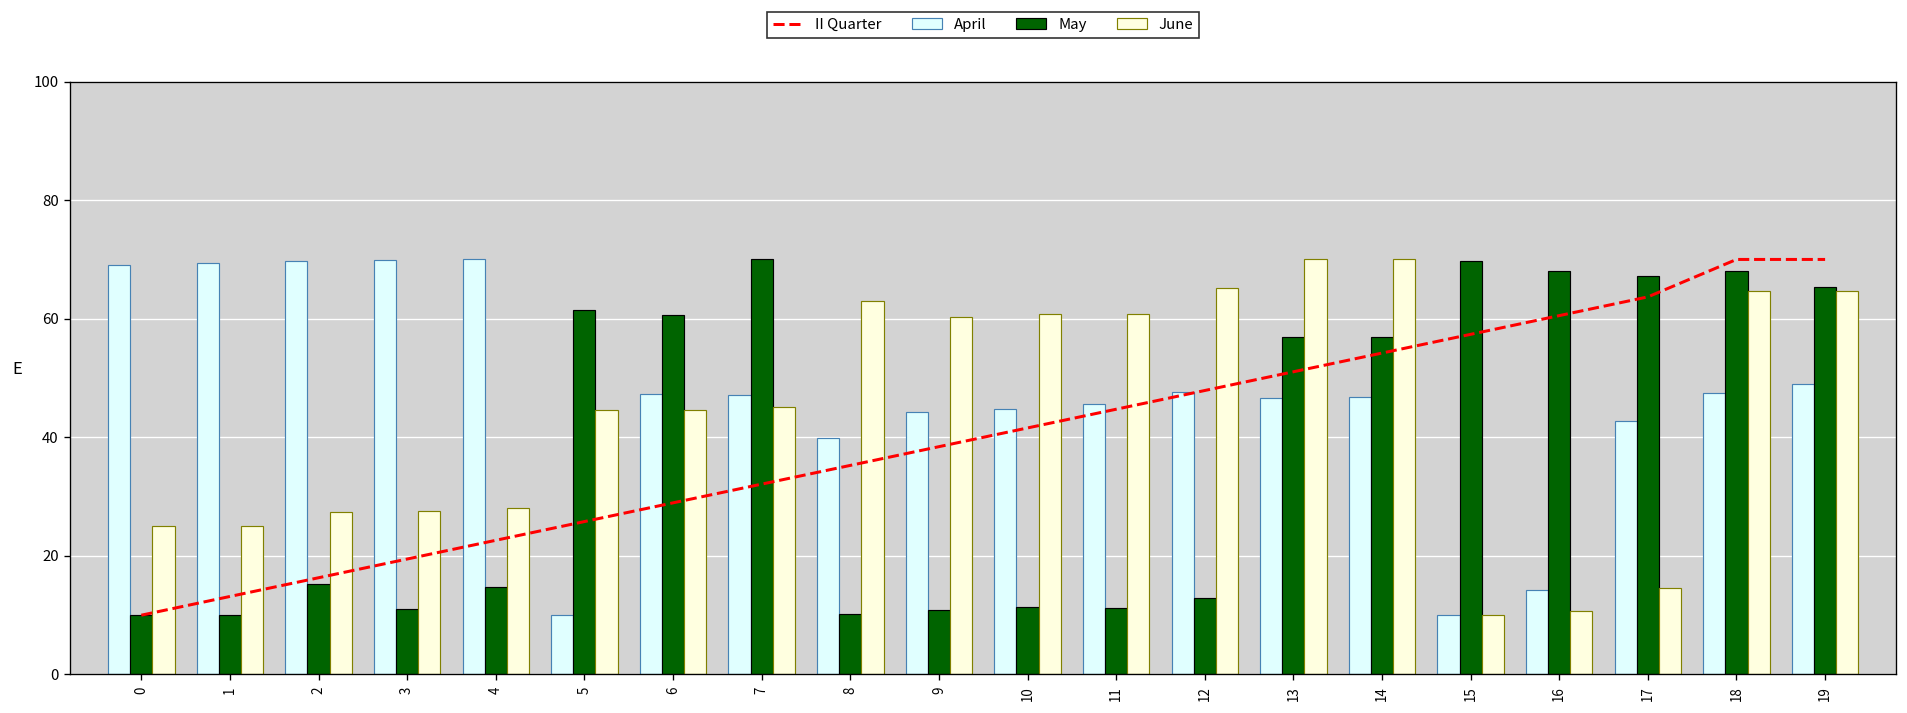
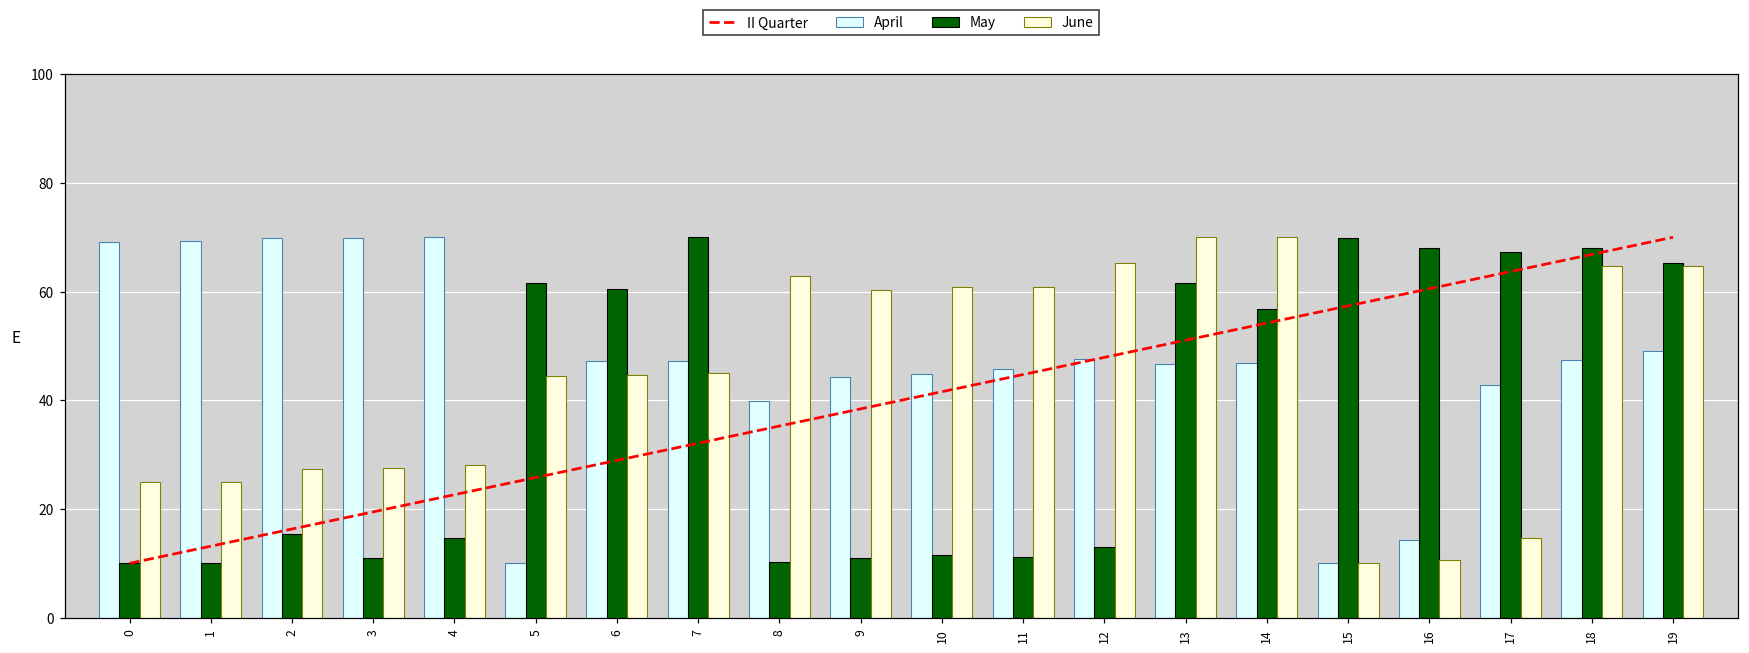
May, 13: 57 -> 62
II Quarter, 18: 70 -> 67
